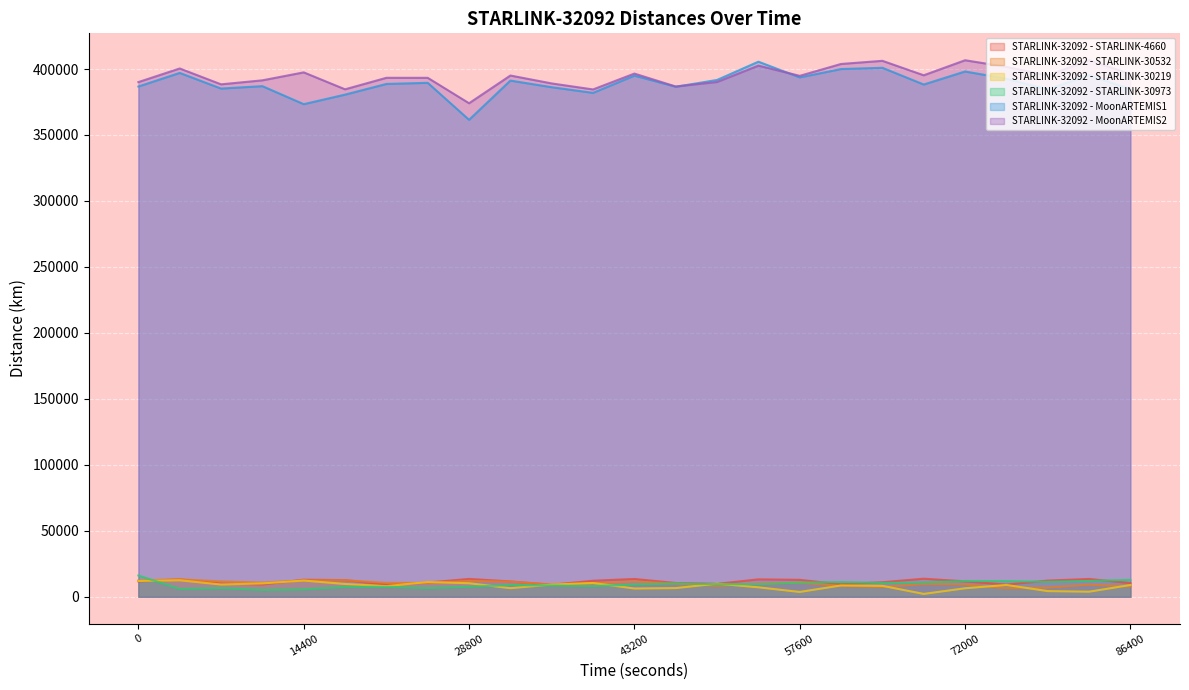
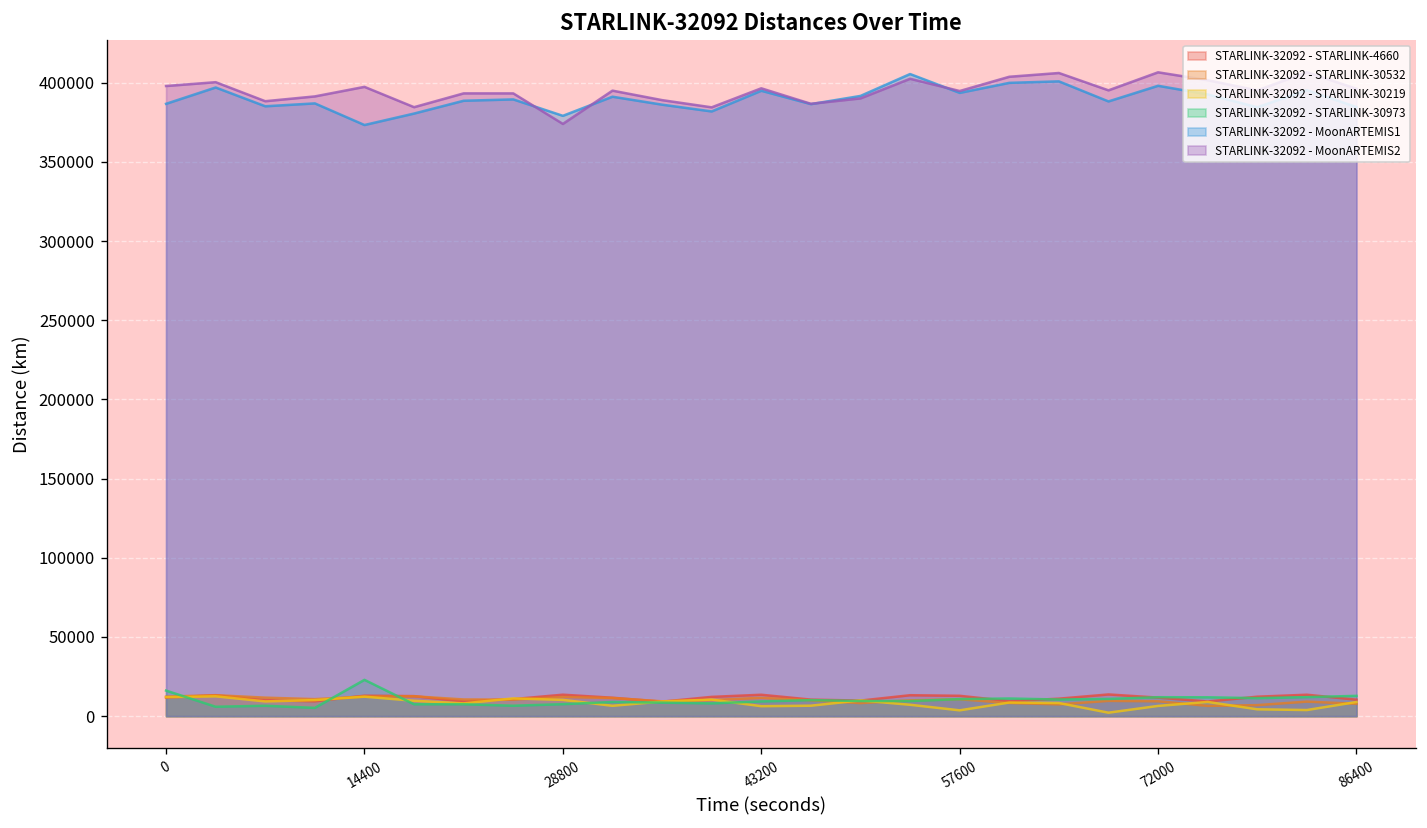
STARLINK-32092 - MoonARTEMIS2, 0: 390000 -> 398000
STARLINK-32092 - STARLINK-30973, 14400: 6000 -> 23000
STARLINK-32092 - MoonARTEMIS1, 28800: 362000 -> 379000
